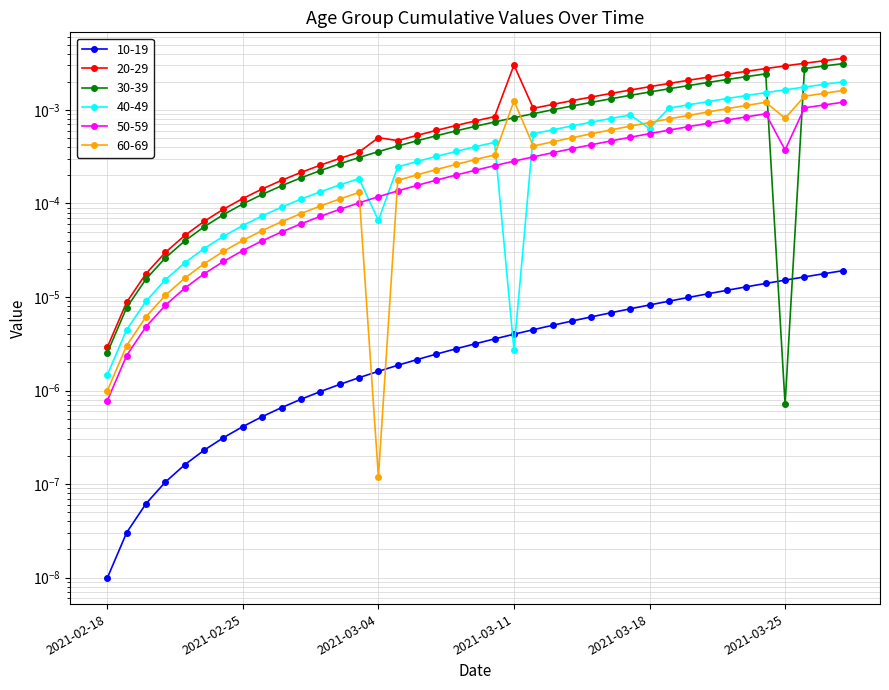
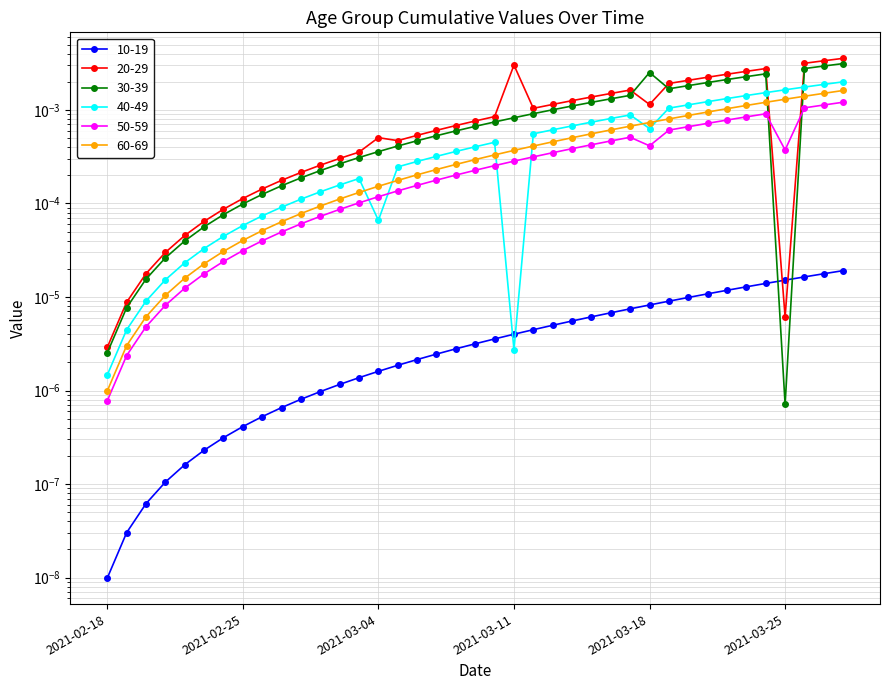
60-69, 2021-03-04: 0.00000012 -> 0.00015
60-69, 2021-03-11: 0.0012 -> 0.00037
20-29, 2021-03-18: 0.0018 -> 0.0011
30-39, 2021-03-18: 0.0016 -> 0.0025
50-59, 2021-03-18: 0.0006 -> 0.0004
20-29, 2021-03-25: 0.0030 -> 0.000006
60-69, 2021-03-25: 0.0008 -> 0.0013
